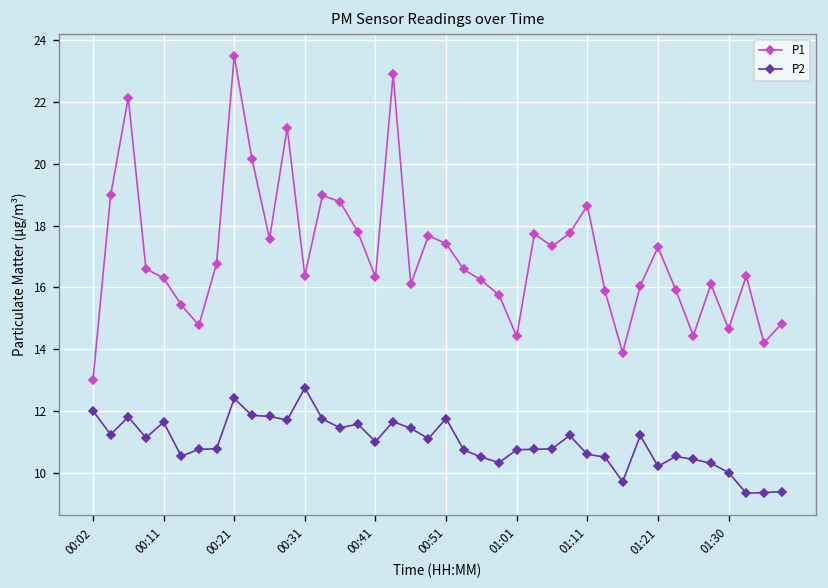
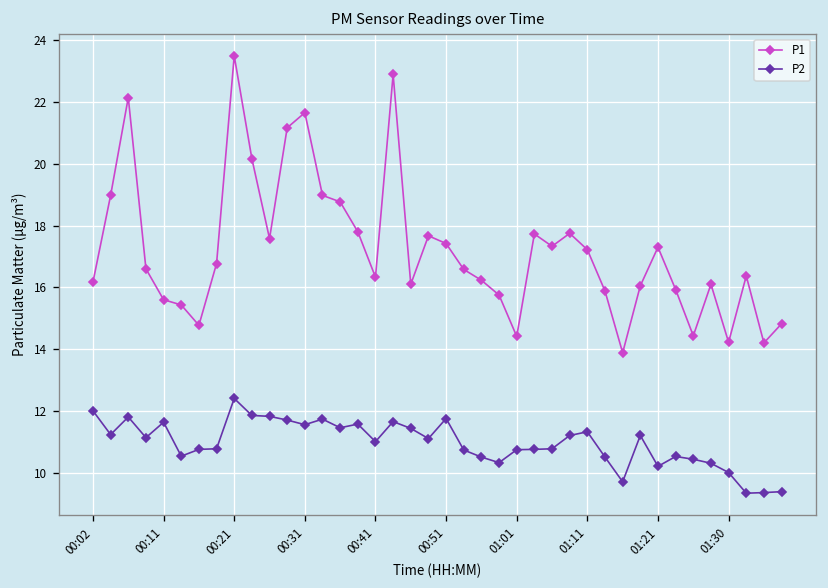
P1, 00:02: 13.0 -> 16.2
P1, 00:11: 16.3 -> 15.6
P1, 00:31: 16.4 -> 21.7
P2, 00:31: 12.7 -> 11.6
P1, 01:11: 18.7 -> 17.2
P2, 01:11: 10.6 -> 11.3
P1, 01:30: 14.7 -> 14.2
